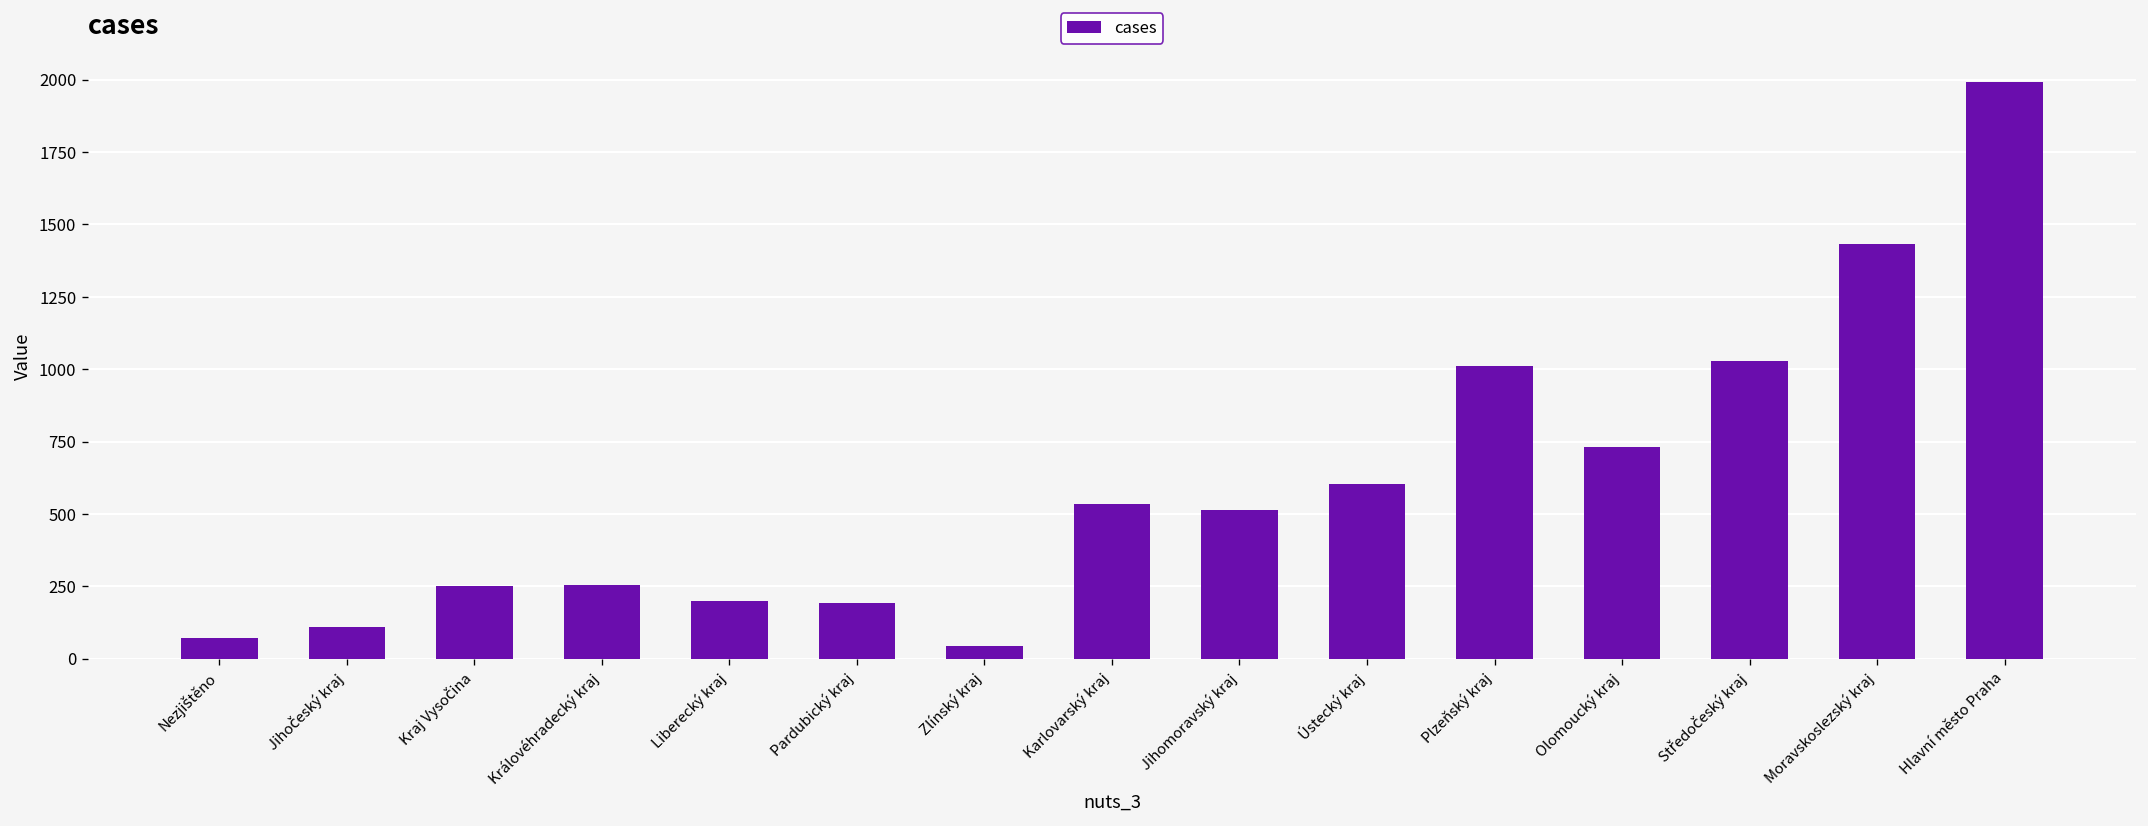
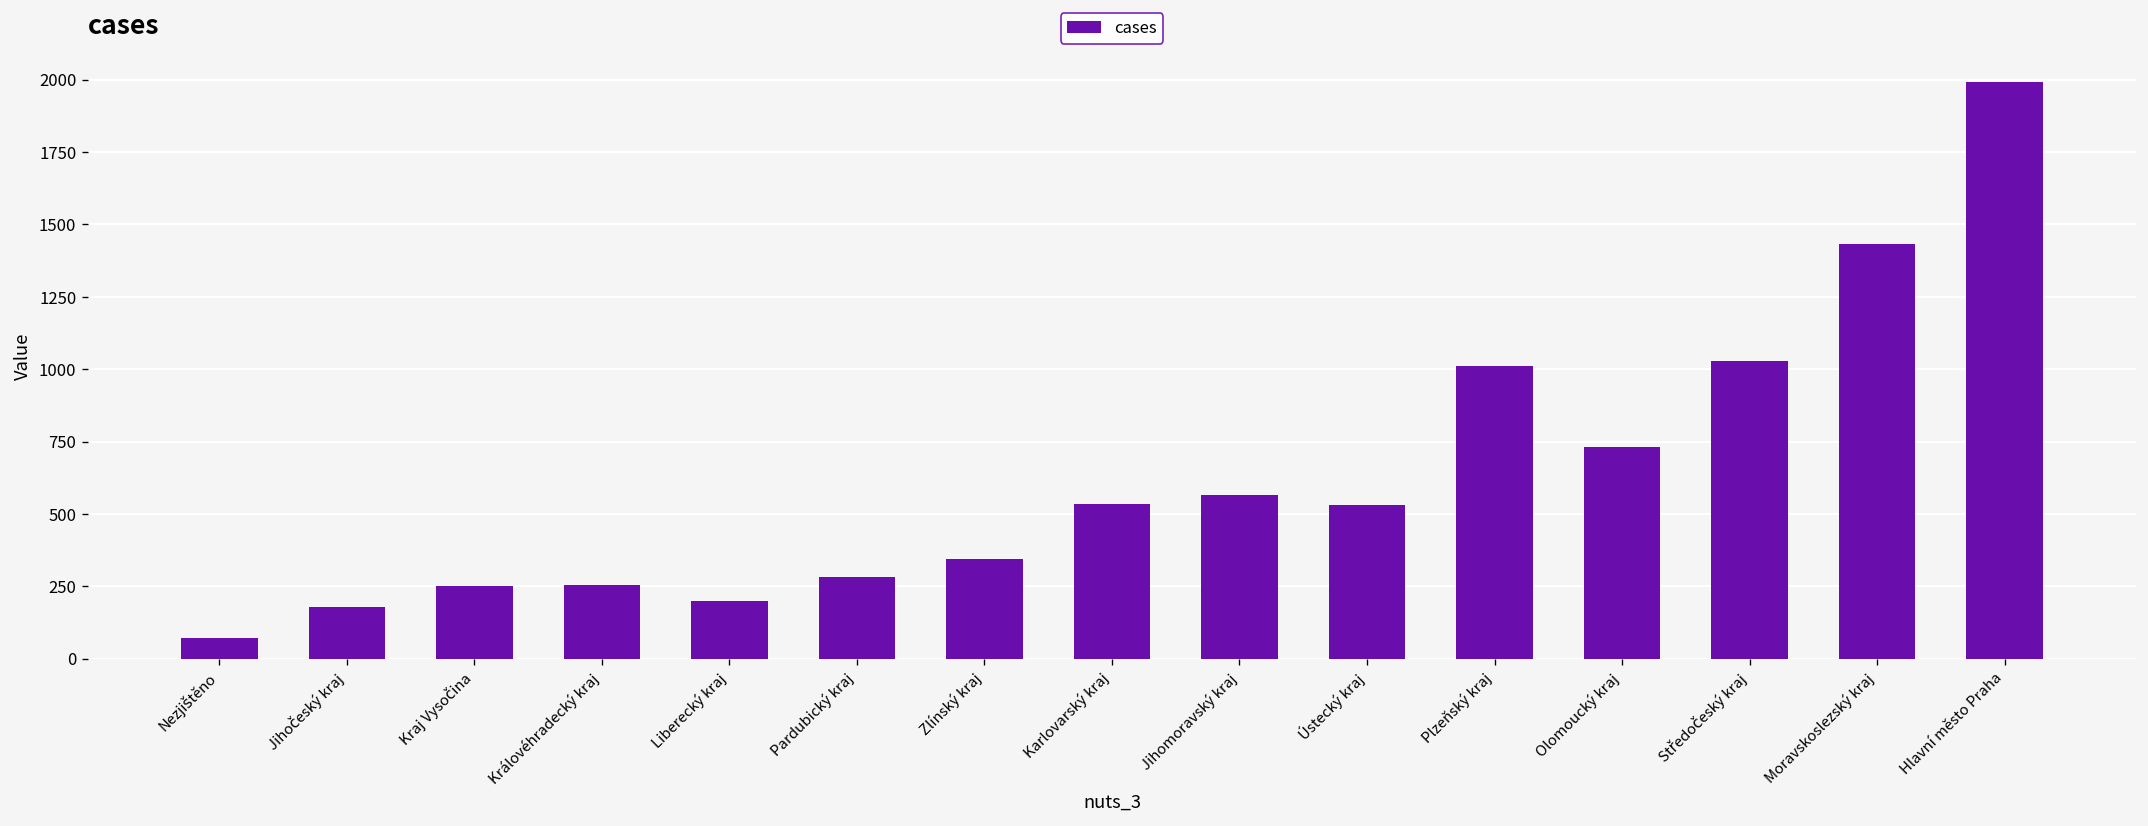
Jihočeský kraj: 110 -> 180
Pardubický kraj: 190 -> 280
Zlínský kraj: 40 -> 350
Jihomoravský kraj: 510 -> 570
Ústecký kraj: 610 -> 530
